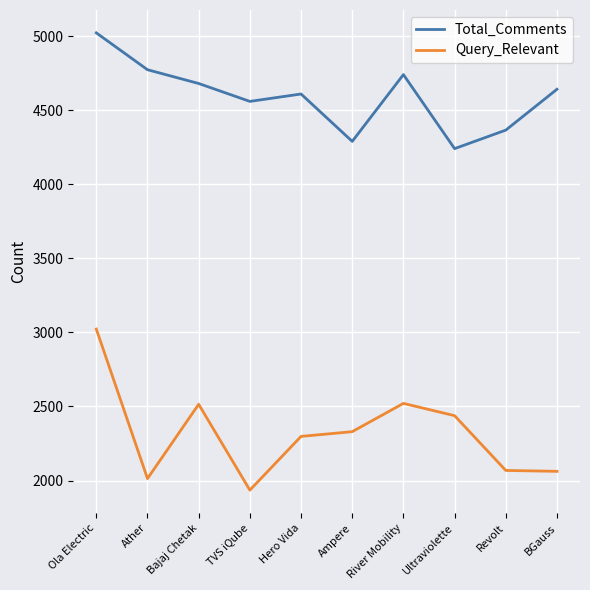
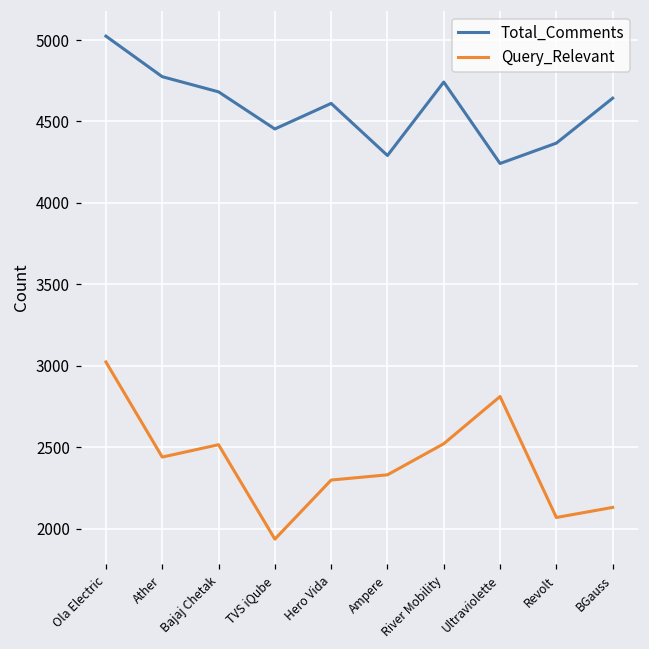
Query_Relevant, Ather: 2010 -> 2440
Total_Comments, TVS iQube: 4560 -> 4450
Query_Relevant, Ultraviolette: 2440 -> 2810
Query_Relevant, BGauss: 2060 -> 2130
